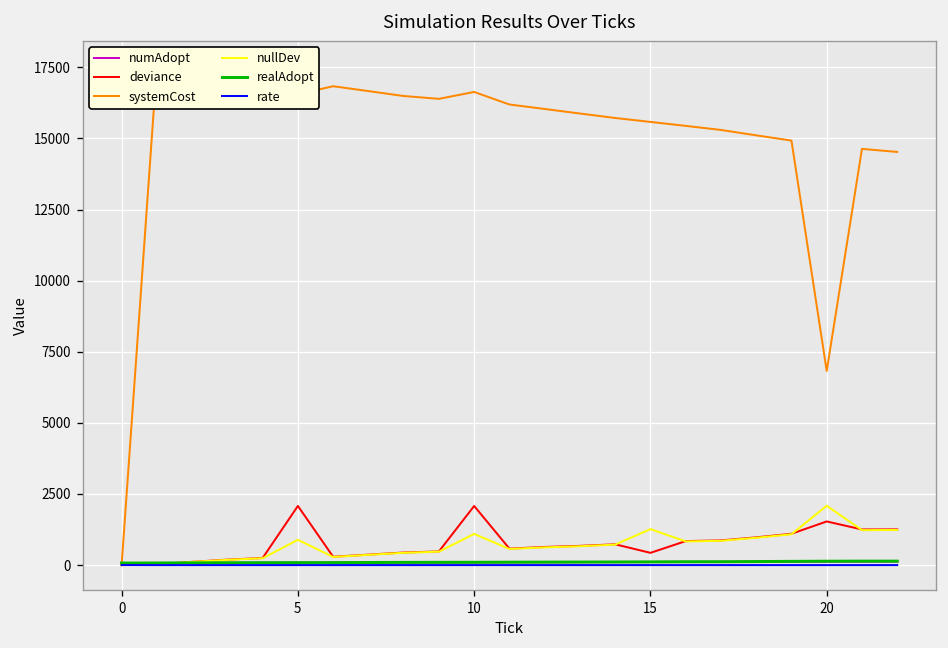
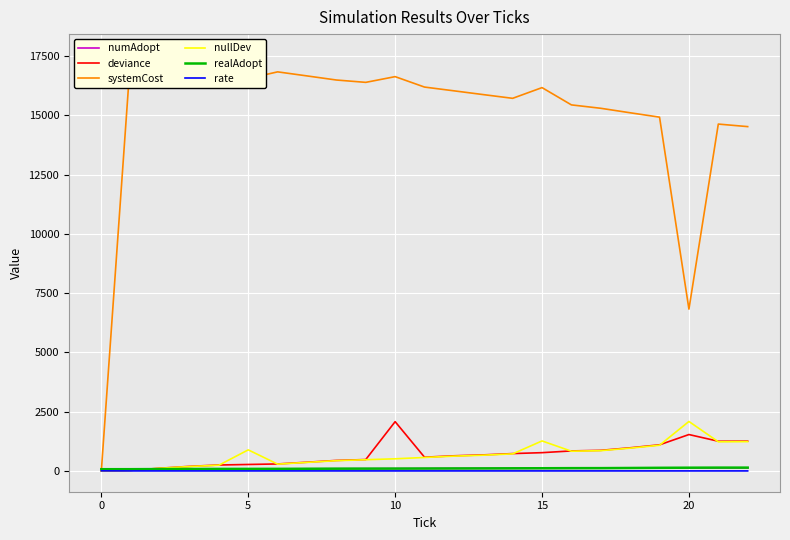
deviance, 5: 2100 -> 300
nullDev, 10: 1100 -> 500
deviance, 15: 400 -> 800
systemCost, 15: 15600 -> 16200
